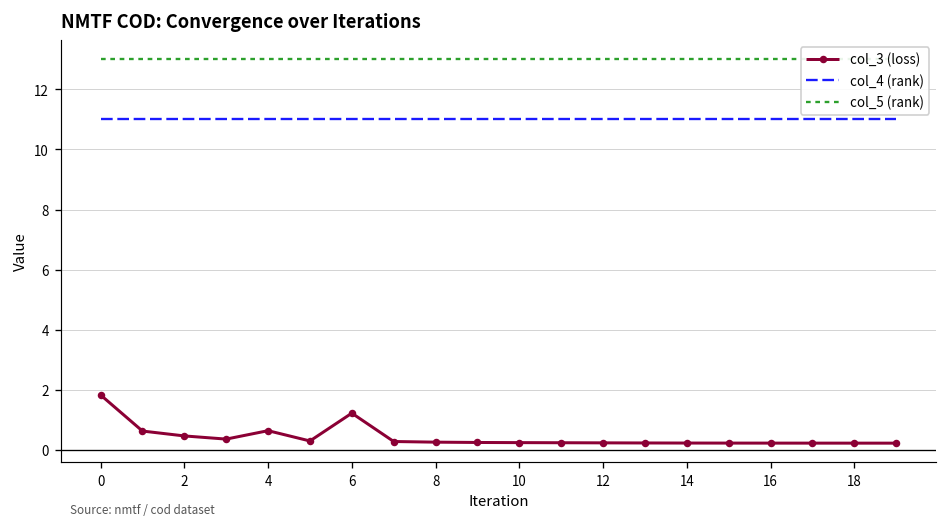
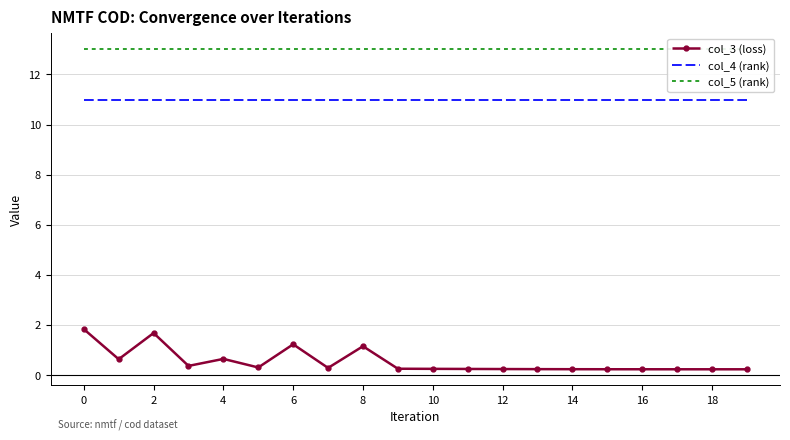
col_3 (loss), 2: 0.5 -> 1.7
col_3 (loss), 8: 0.3 -> 1.1
